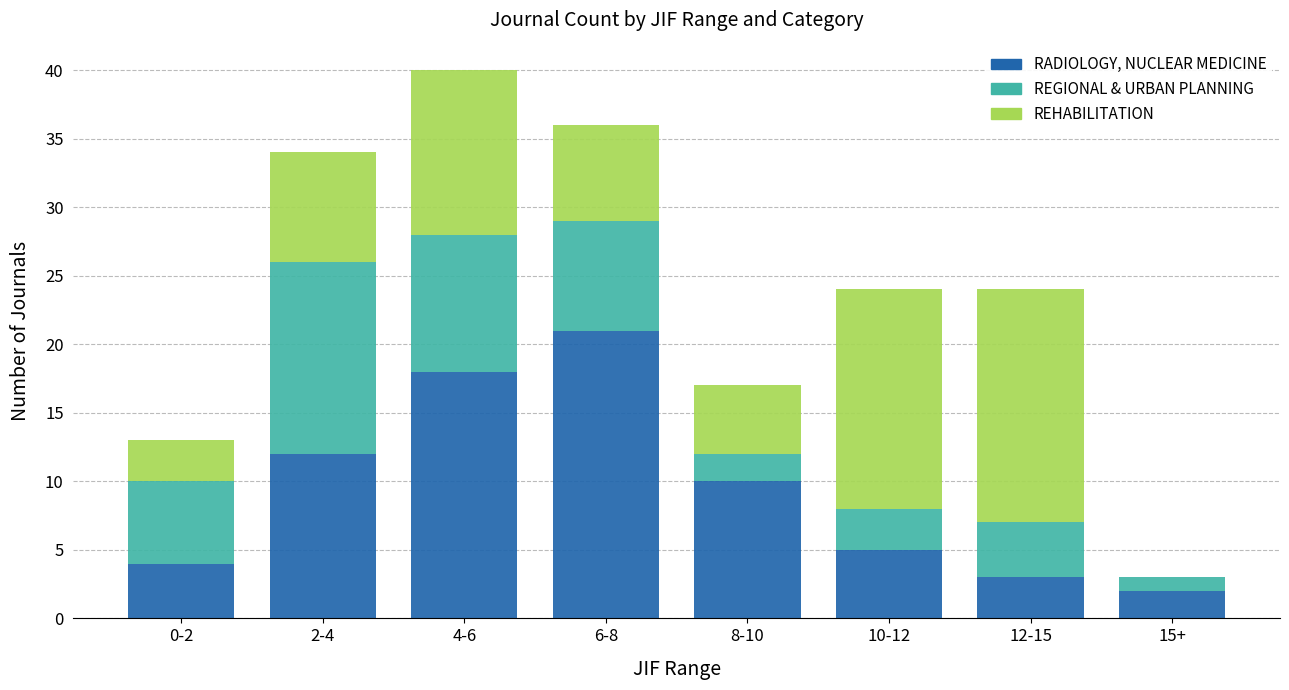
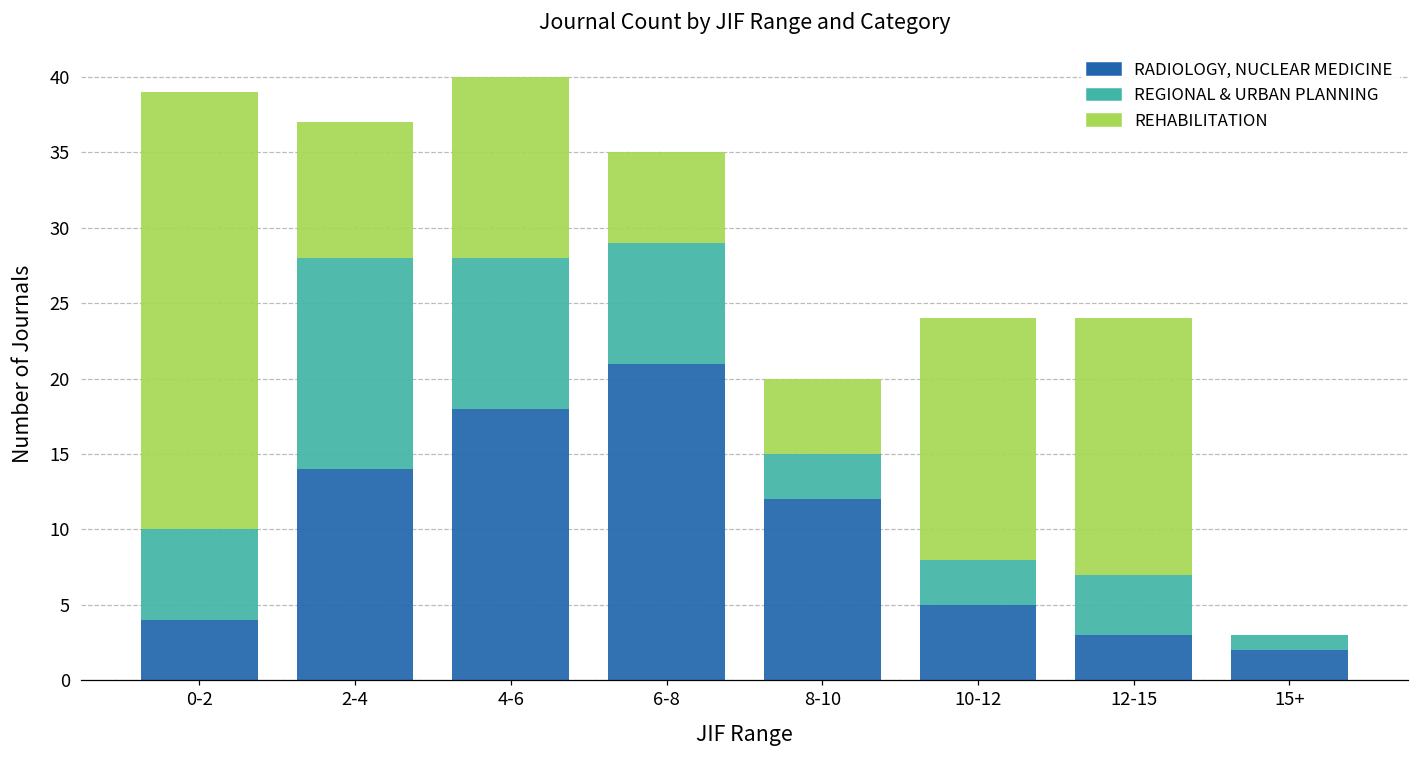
REHABILITATION, 0-2: 3 -> 29
RADIOLOGY, NUCLEAR MEDICINE, 2-4: 12 -> 14
REHABILITATION, 2-4: 8 -> 9
REHABILITATION, 6-8: 7 -> 6
RADIOLOGY, NUCLEAR MEDICINE, 8-10: 10 -> 12
REGIONAL & URBAN PLANNING, 8-10: 2 -> 3
